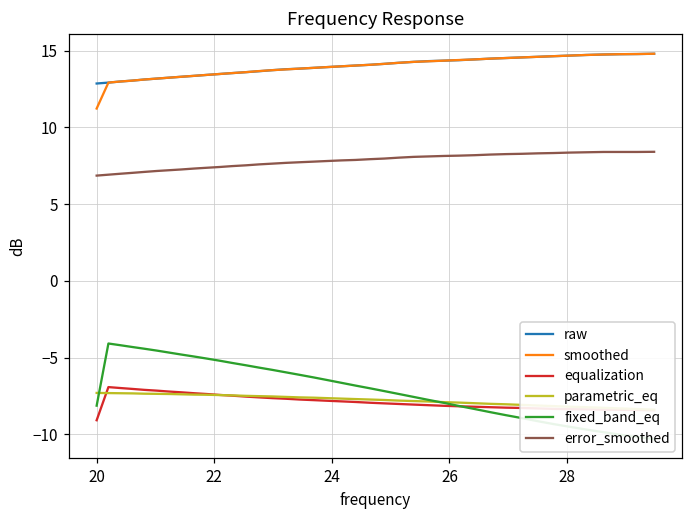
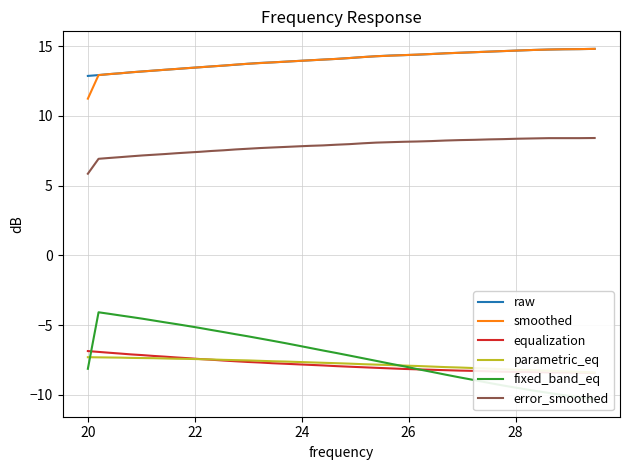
equalization, 20: -9.1 -> -6.9
error_smoothed, 20: 6.9 -> 5.9
